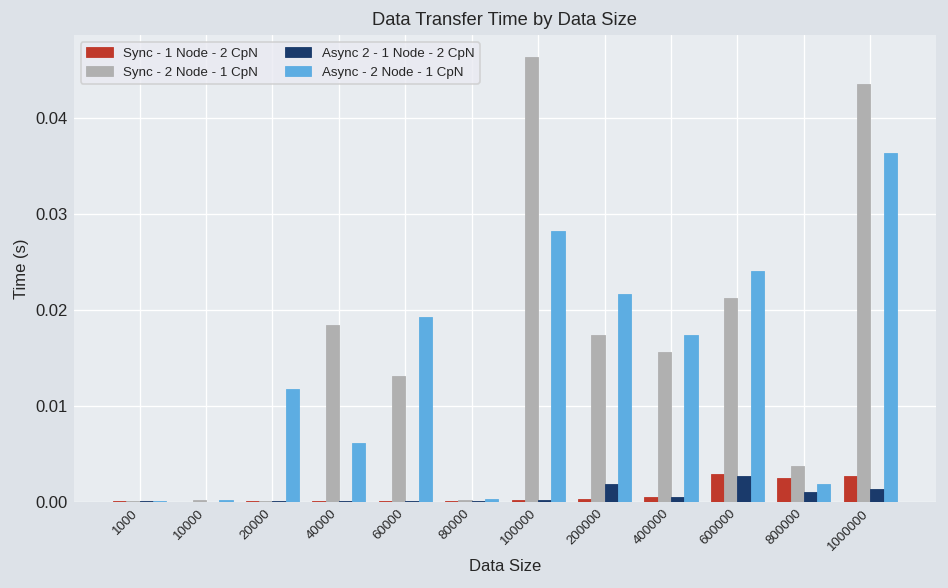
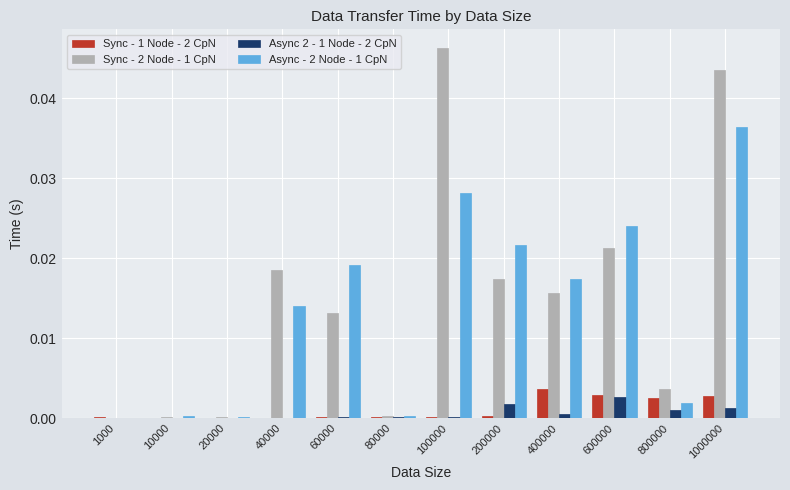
Async - 2 Node - 1 CpN, 20000: 0.012 -> 0.000
Async - 2 Node - 1 CpN, 40000: 0.006 -> 0.014
Sync - 1 Node - 2 CpN, 400000: 0.000 -> 0.004
